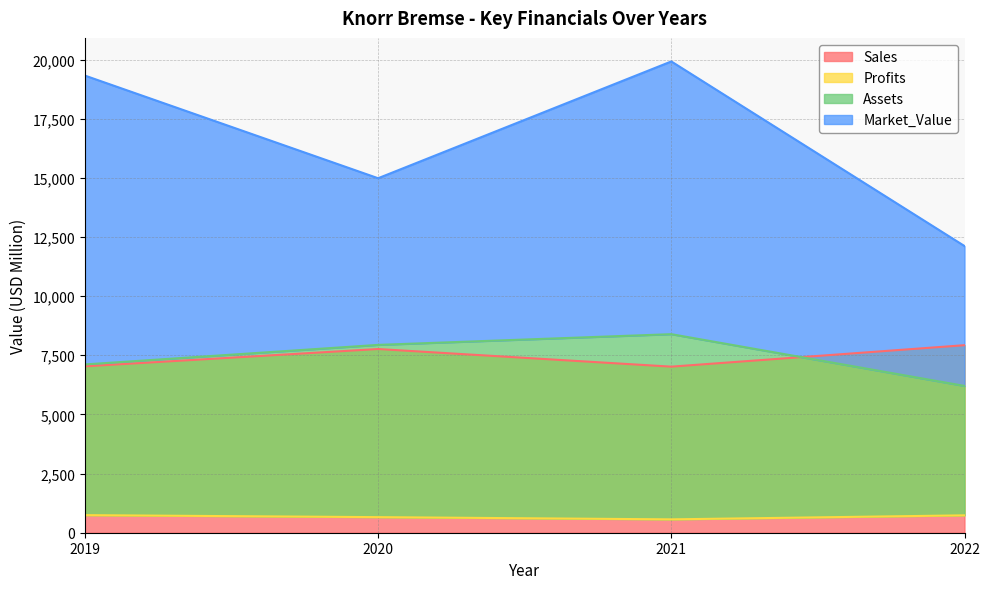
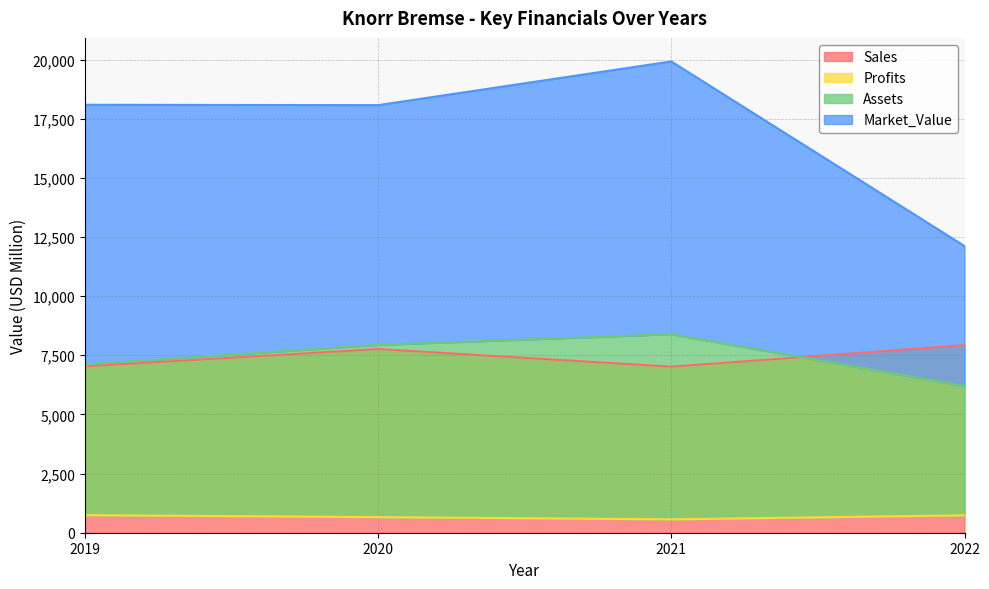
Market_Value, 2019: 19,300 -> 18,100
Market_Value, 2020: 15,000 -> 18,100
